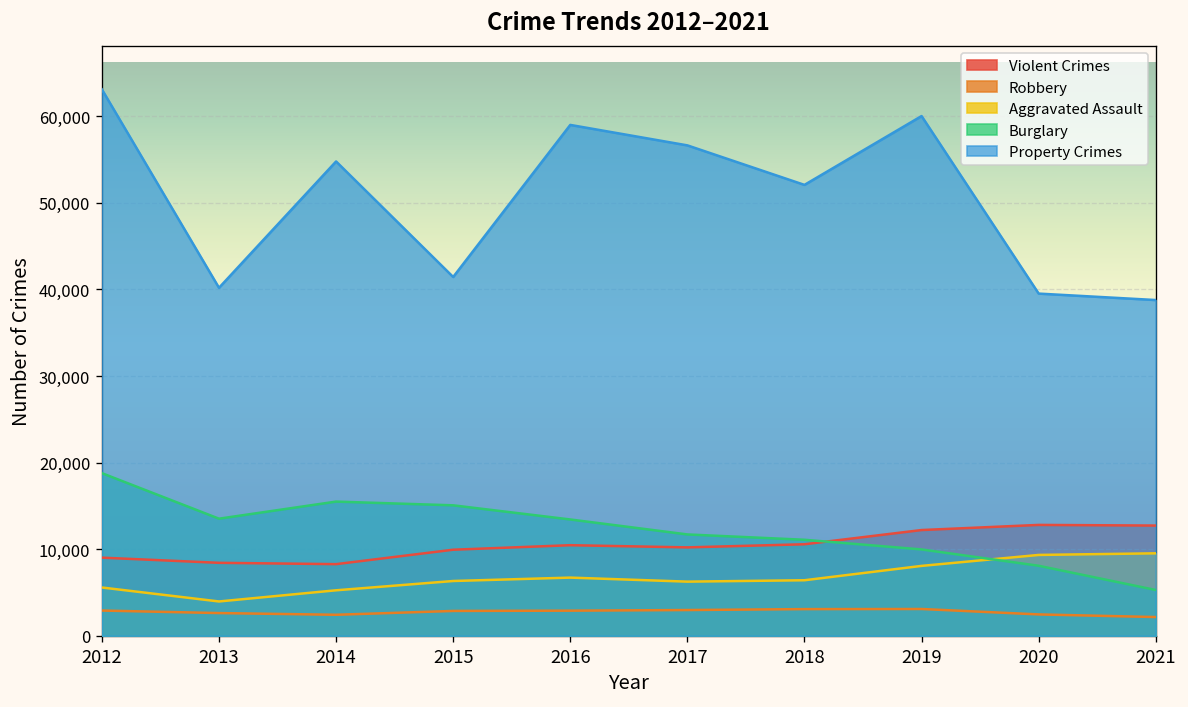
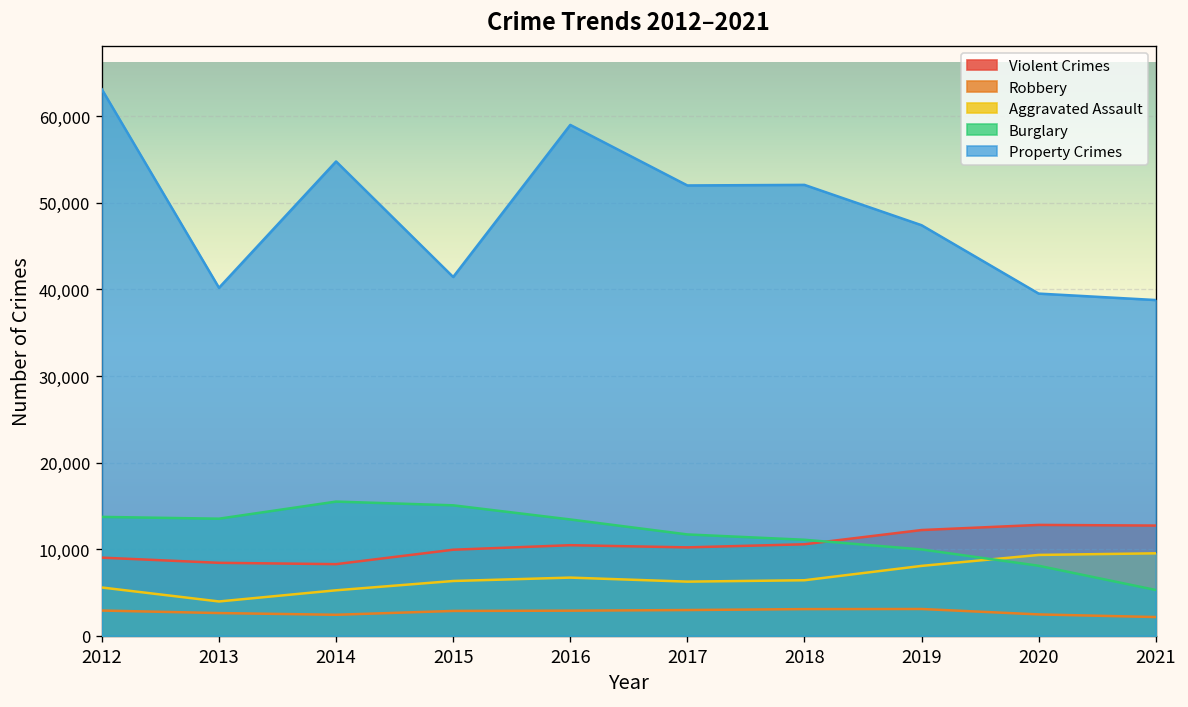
Burglary, 2012: 19,000 -> 14,000
Property Crimes, 2017: 57,000 -> 52,000
Property Crimes, 2019: 60,000 -> 47,000
